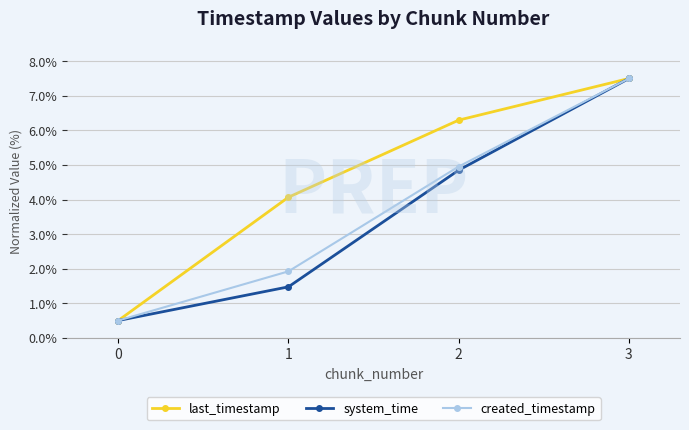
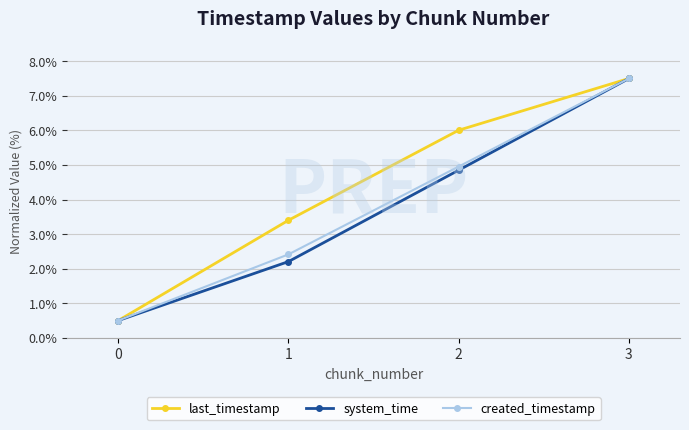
last_timestamp, 1: 4.1% -> 3.4%
system_time, 1: 1.5% -> 2.2%
created_timestamp, 1: 1.9% -> 2.4%
last_timestamp, 2: 6.3% -> 6.0%
